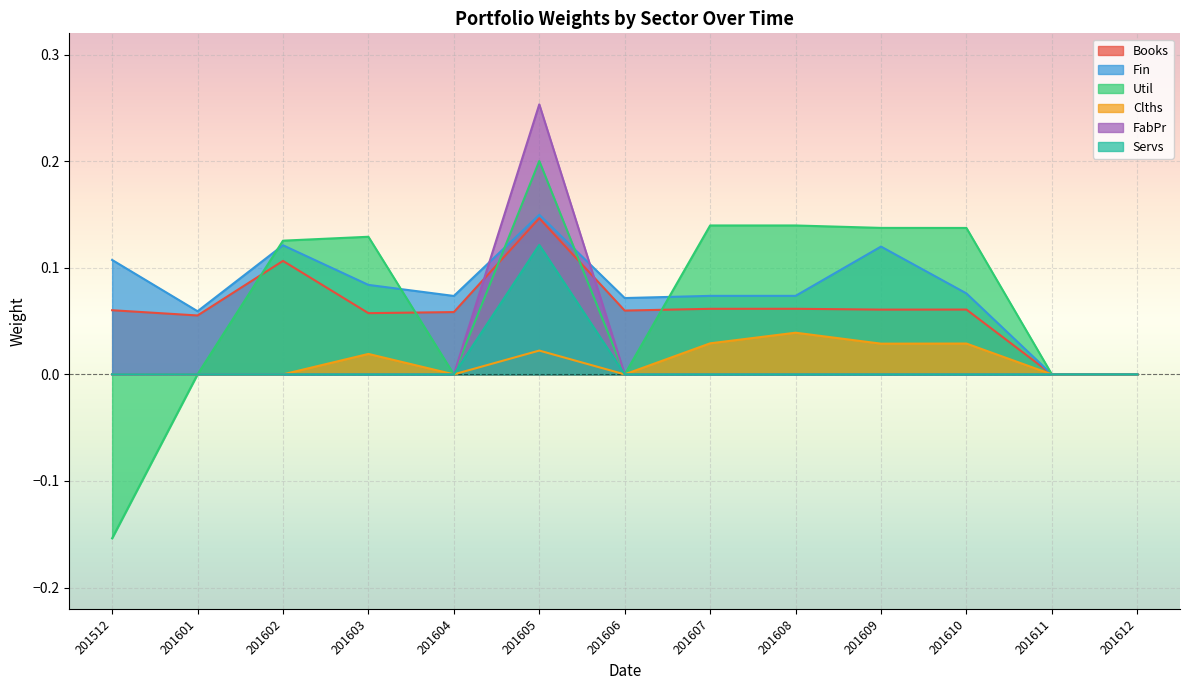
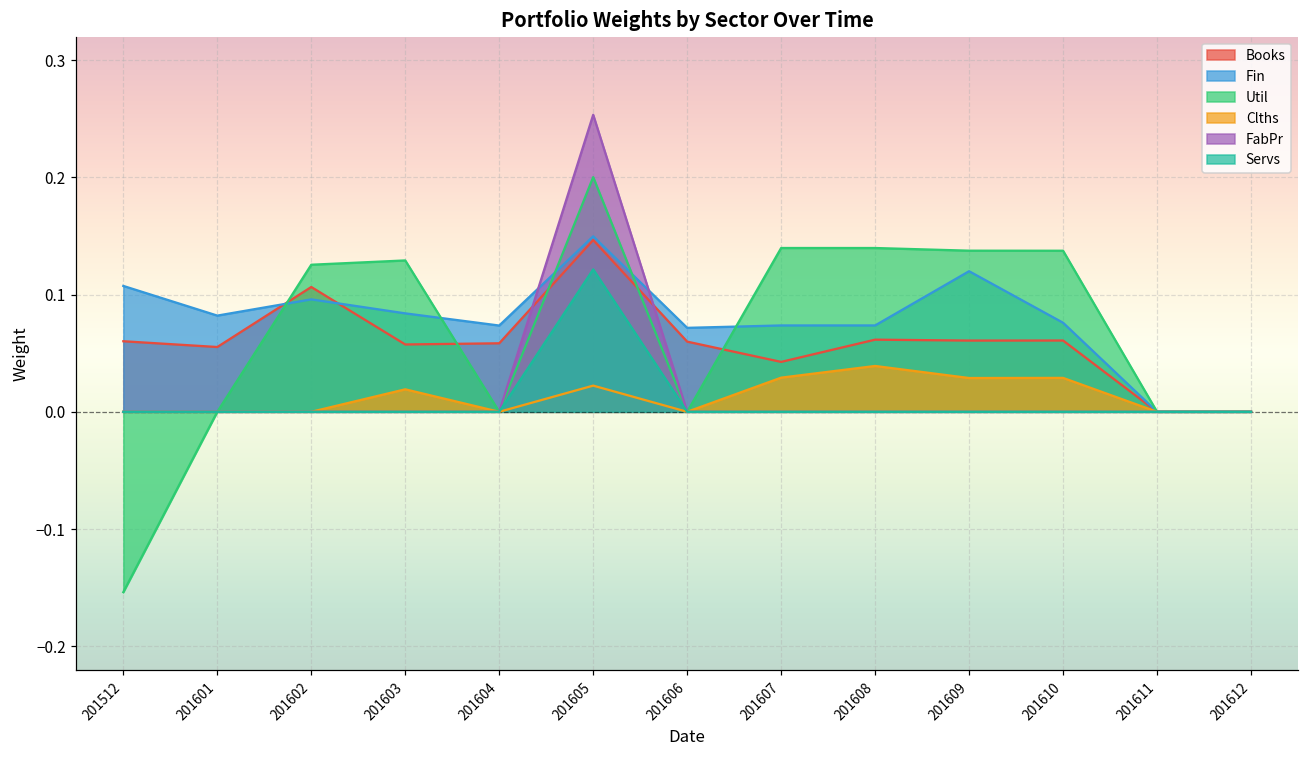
Fin, 201601: 0.059 -> 0.082
Fin, 201602: 0.121 -> 0.096
Books, 201607: 0.062 -> 0.043
